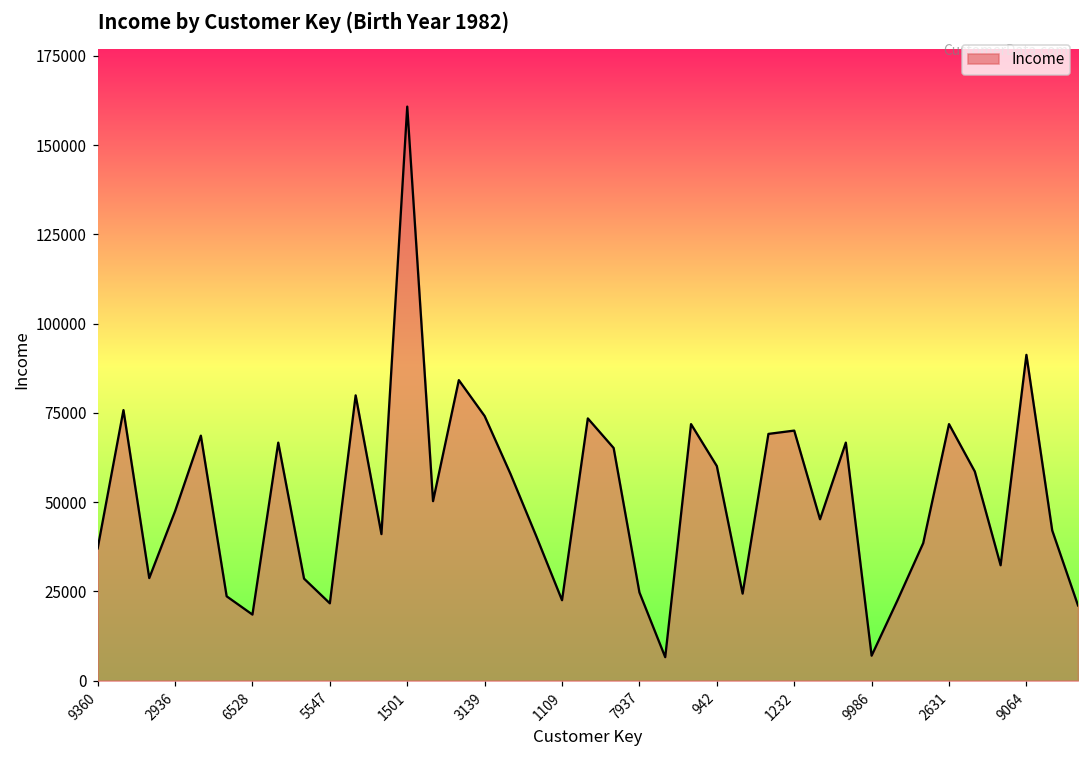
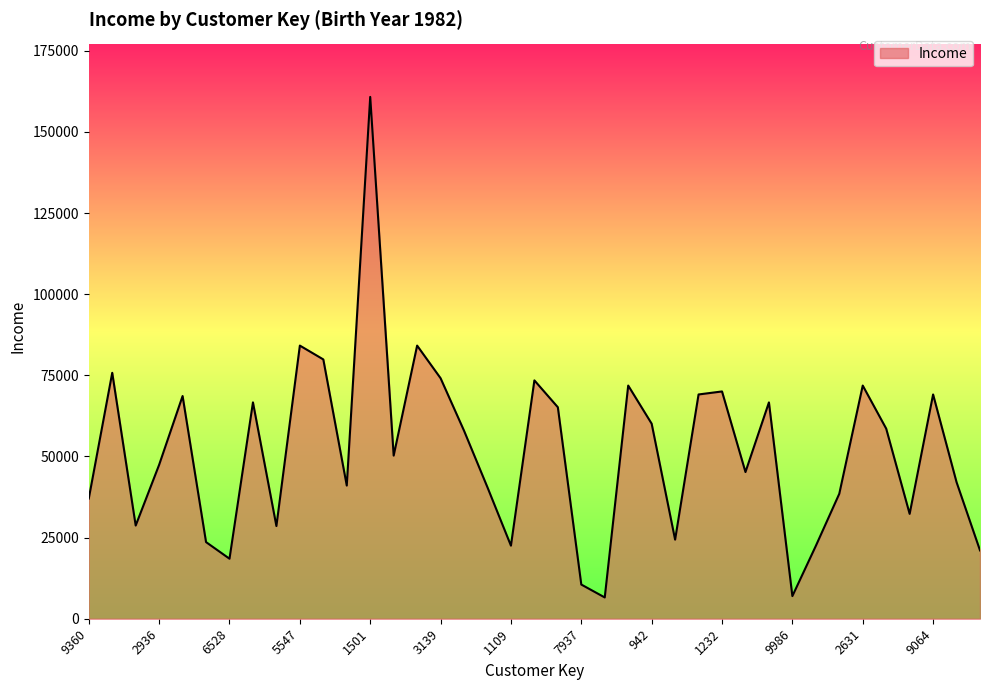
5547: 22000 -> 84000
7937: 25000 -> 11000
9064: 91000 -> 69000
